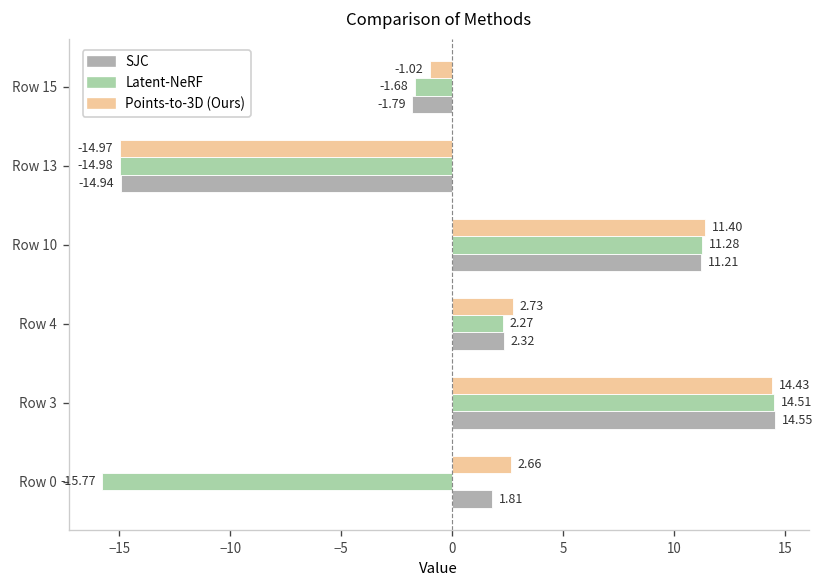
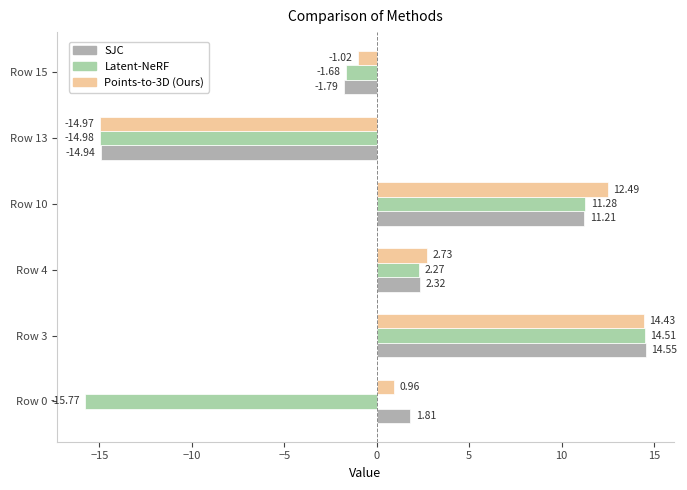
Points-to-3D (Ours), Row 10: 11.40 -> 12.49
Points-to-3D (Ours), Row 0: 2.66 -> 0.96
